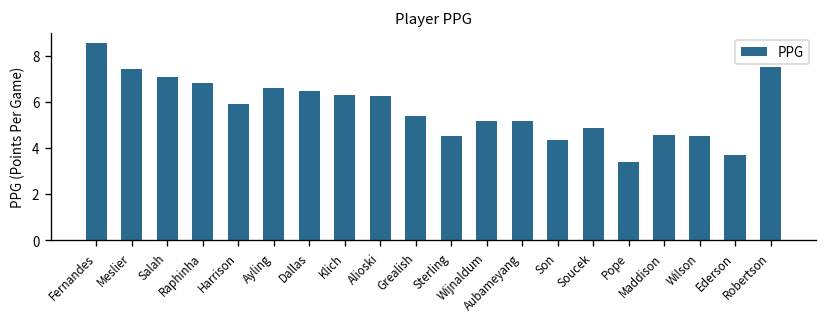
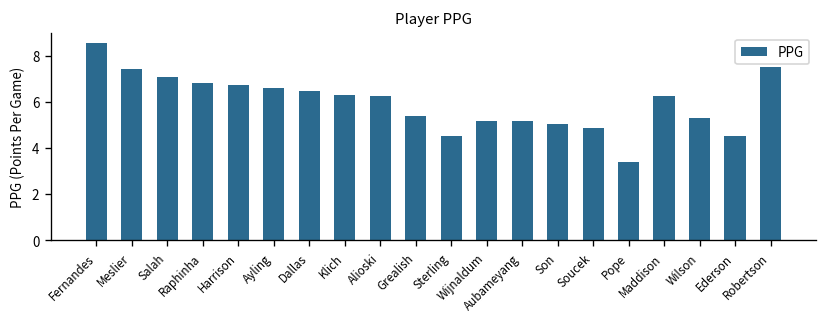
Harrison: 5.9 -> 6.7
Son: 4.4 -> 5.1
Maddison: 4.6 -> 6.3
Wilson: 4.5 -> 5.3
Ederson: 3.7 -> 4.5
